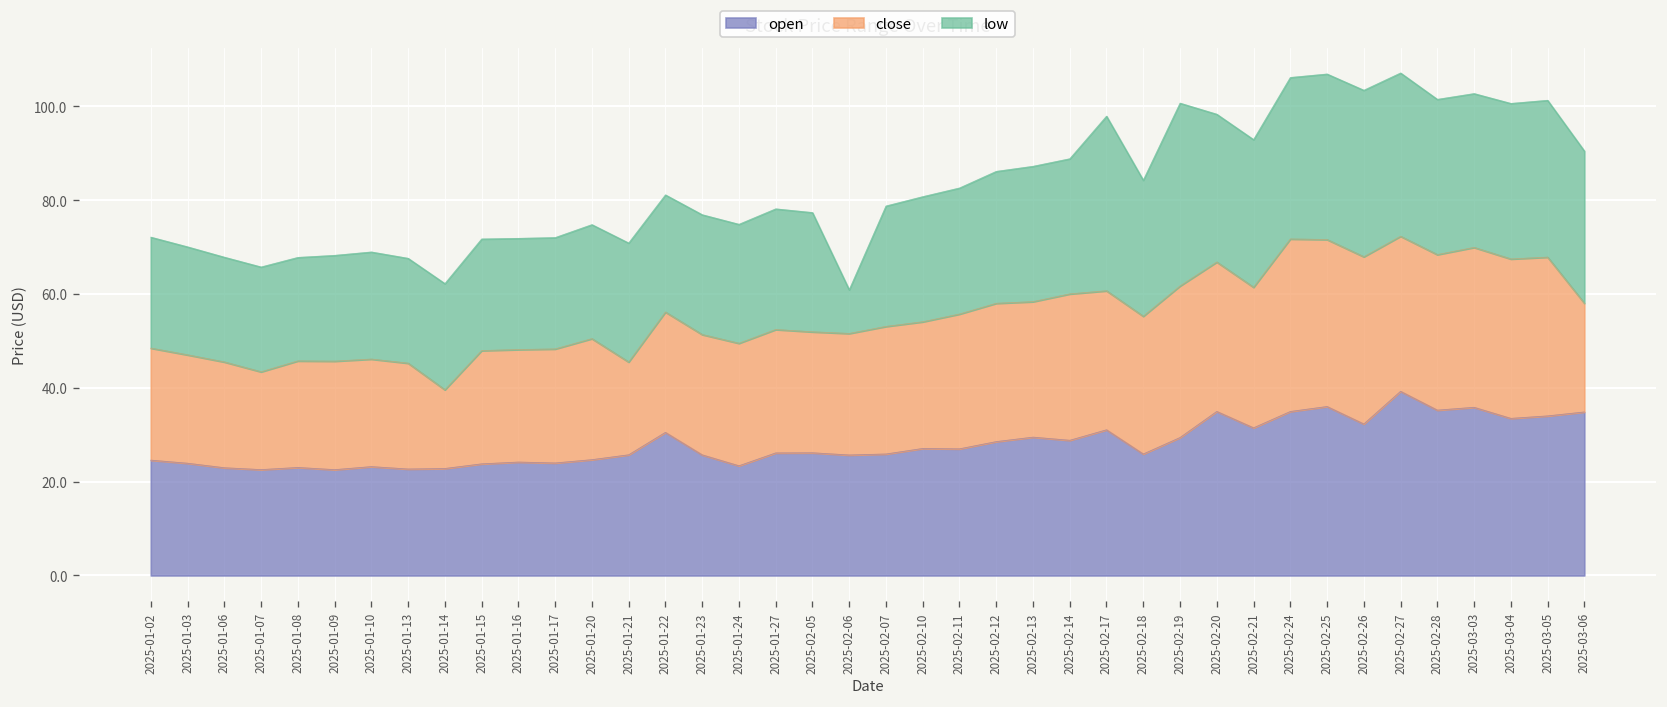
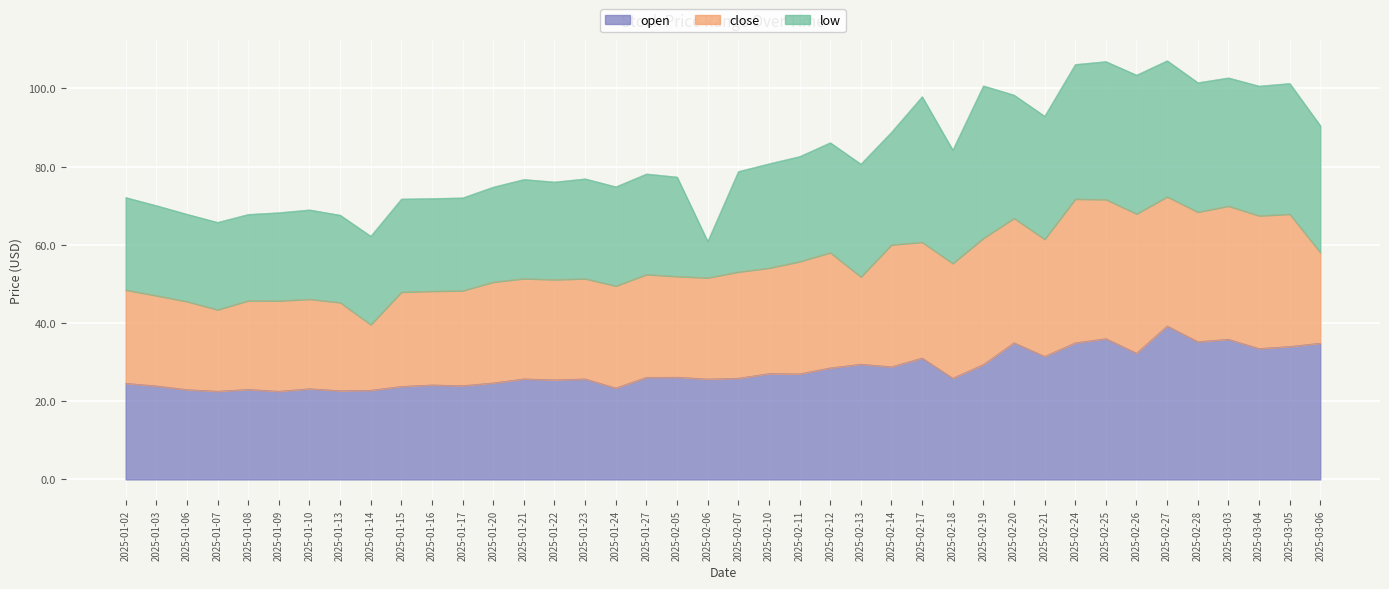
close, 2025-01-21: 20 -> 26
open, 2025-01-22: 31 -> 25
close, 2025-02-13: 29 -> 22
